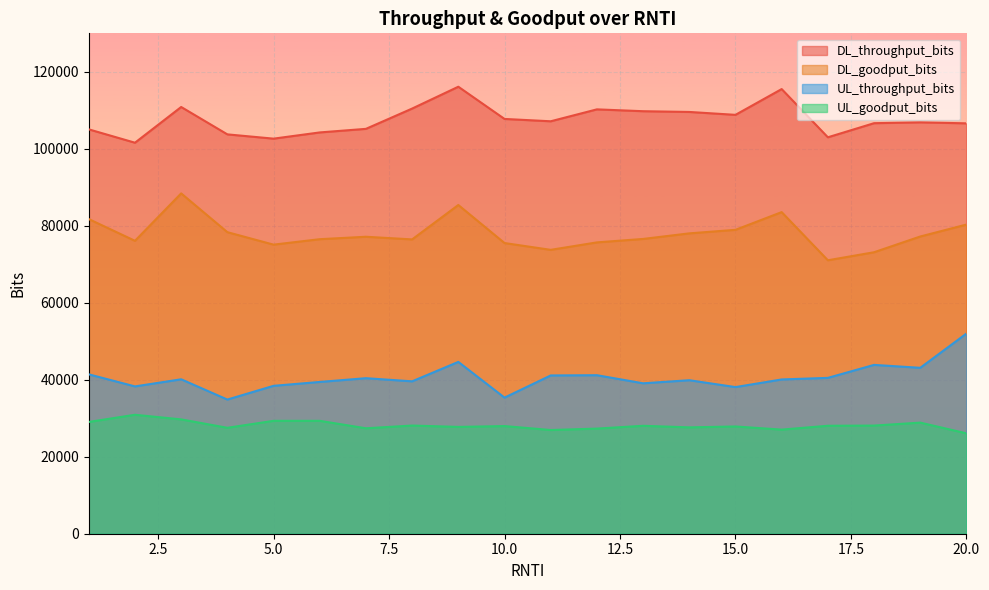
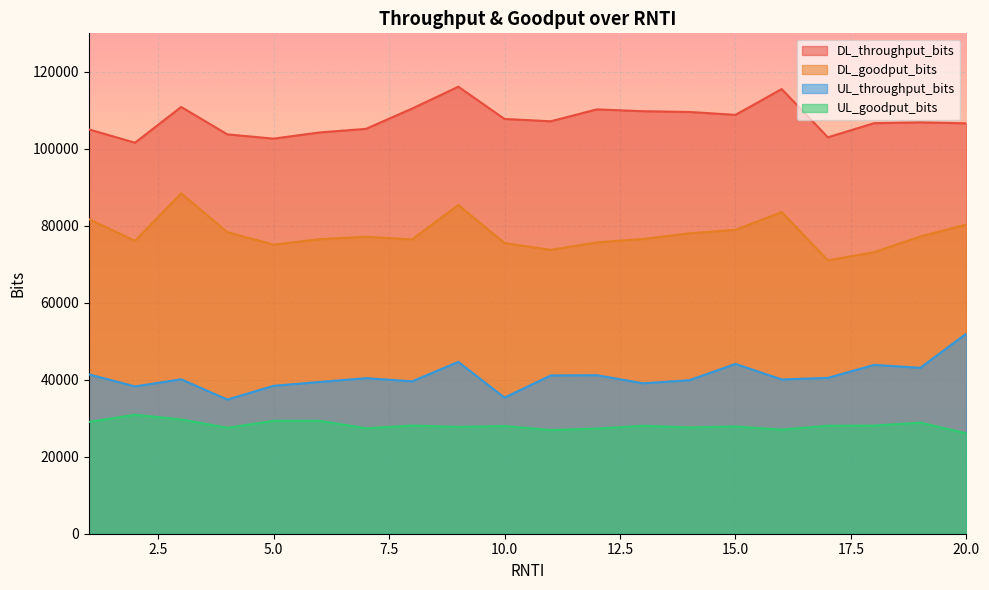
UL_throughput_bits, 15.0: 38000 -> 44000
